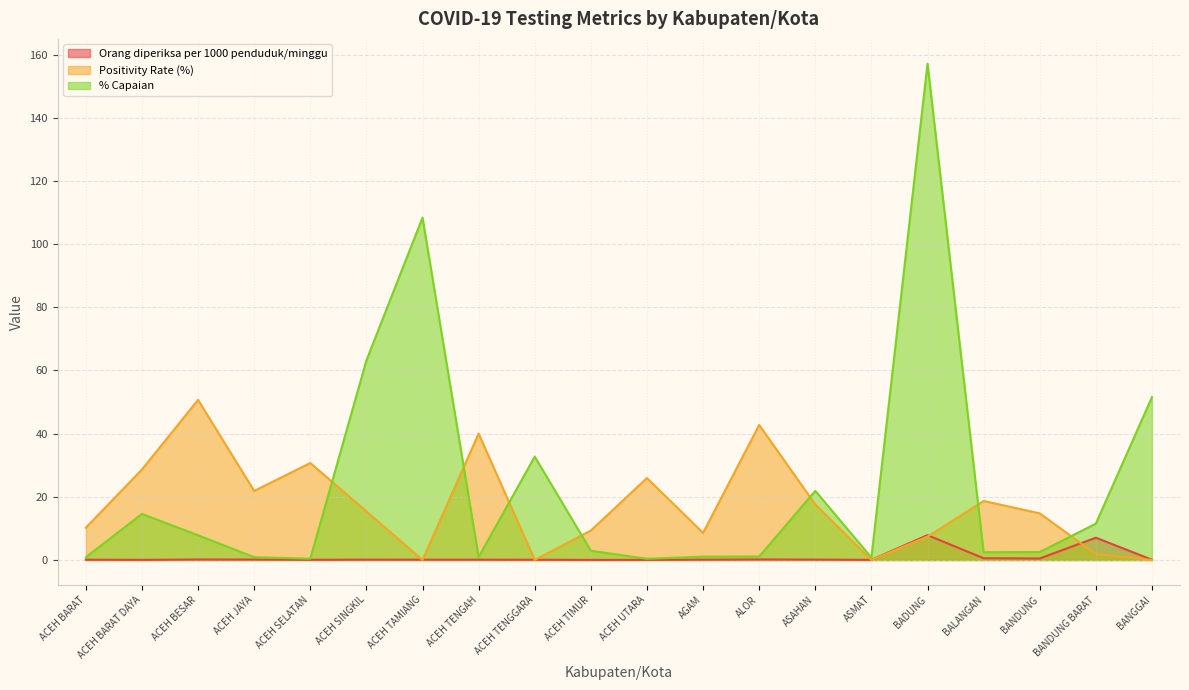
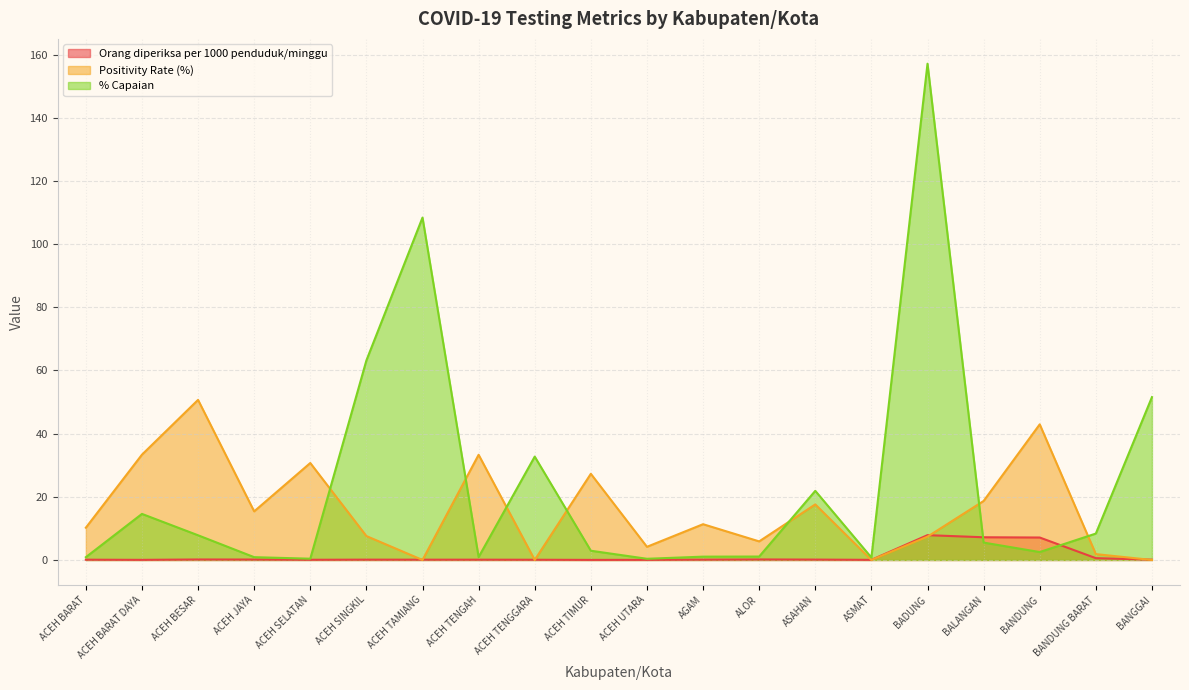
Positivity Rate (%), ACEH BARAT DAYA: 29 -> 33
Positivity Rate (%), ACEH JAYA: 22 -> 15
Positivity Rate (%), ACEH SINGKIL: 15 -> 8
Positivity Rate (%), ACEH TENGAH: 40 -> 33
Positivity Rate (%), ACEH TIMUR: 9 -> 27
Positivity Rate (%), ACEH UTARA: 26 -> 4
Positivity Rate (%), AGAM: 9 -> 11
Positivity Rate (%), ALOR: 43 -> 6
Orang diperiksa per 1000 penduduk/minggu, BALANGAN: 1 -> 7
% Capaian, BALANGAN: 2 -> 6
Orang diperiksa per 1000 penduduk/minggu, BANDUNG: 0 -> 7
Positivity Rate (%), BANDUNG: 15 -> 43
Orang diperiksa per 1000 penduduk/minggu, BANDUNG BARAT: 7 -> 1
% Capaian, BANDUNG BARAT: 12 -> 8
